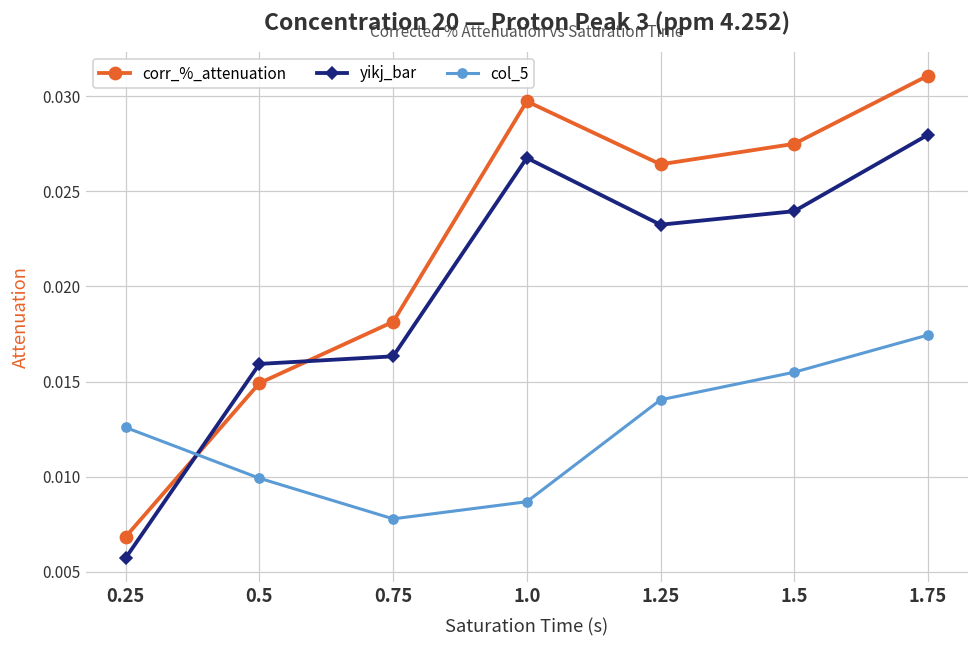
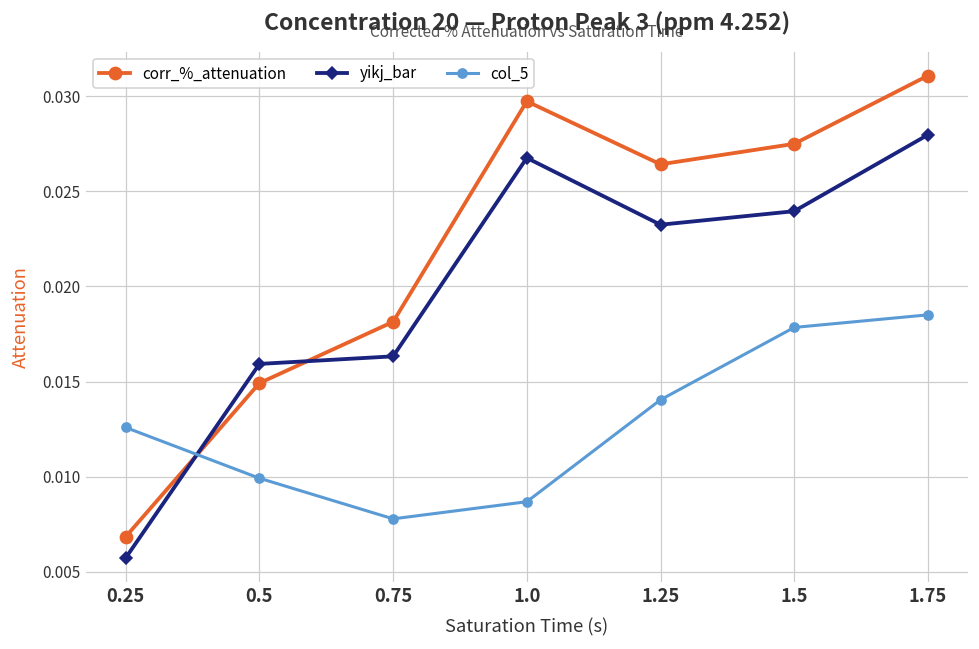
col_5, 1.5: 0.0155 -> 0.0178
col_5, 1.75: 0.0174 -> 0.0185
